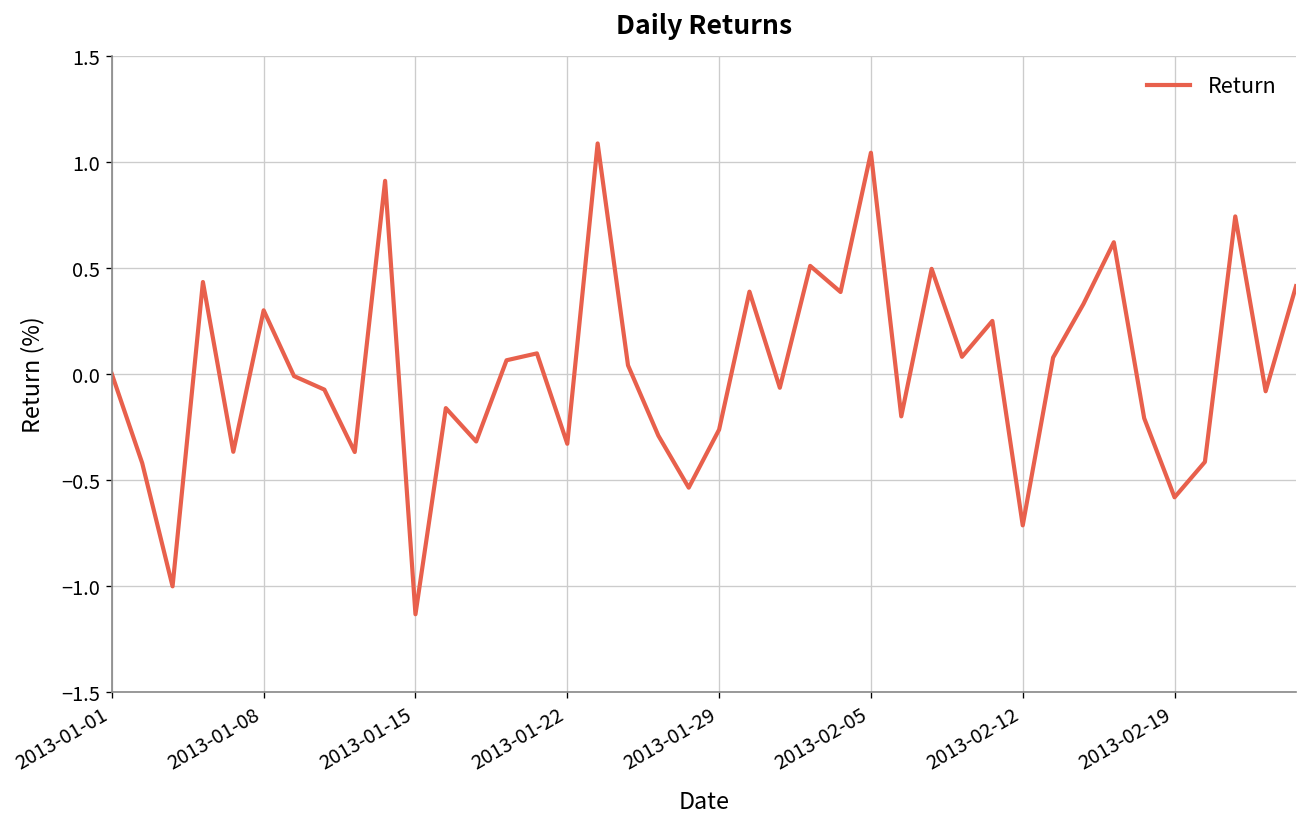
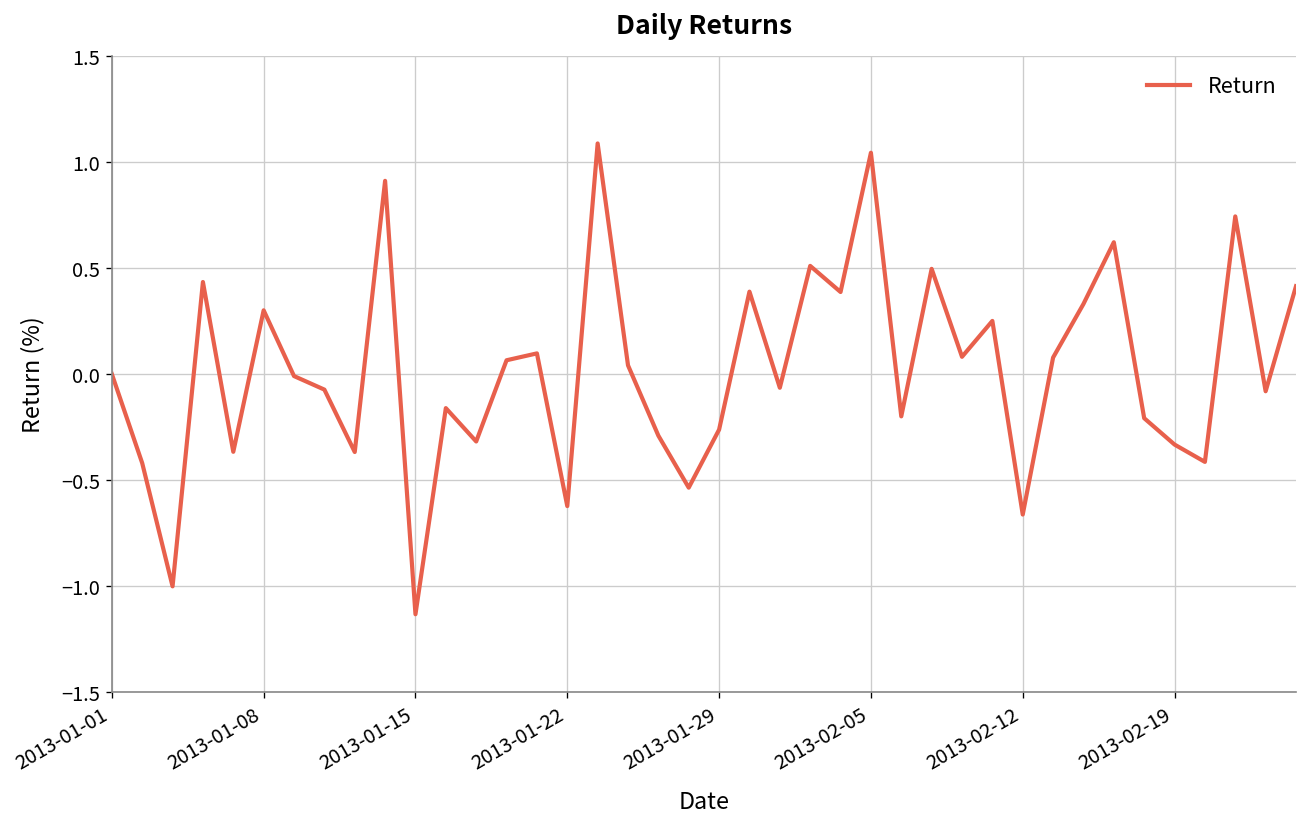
2013-01-22: -0.33 -> -0.62
2013-02-12: -0.71 -> -0.66
2013-02-19: -0.58 -> -0.33
